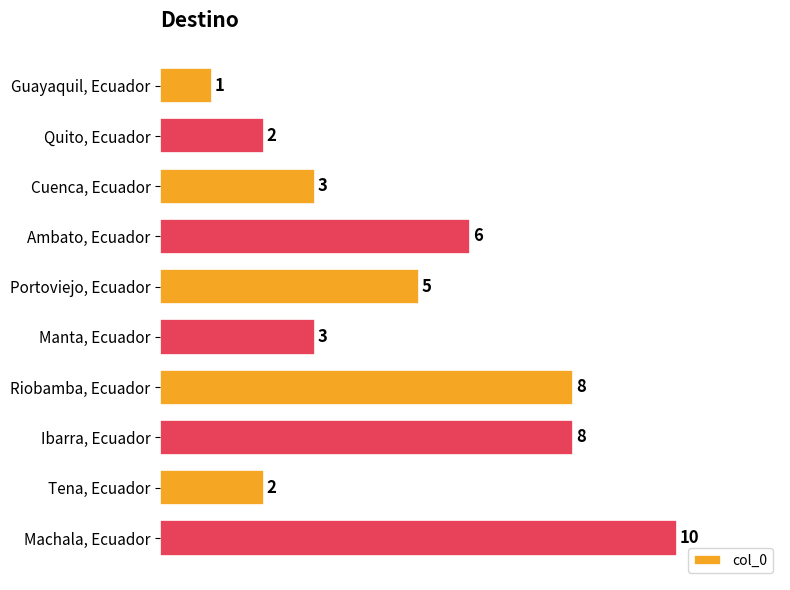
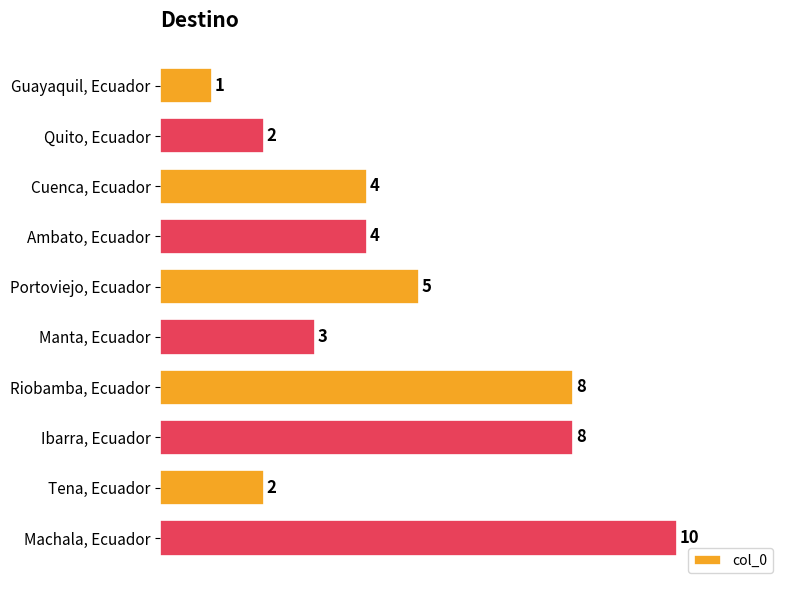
Cuenca, Ecuador: 3 -> 4
Ambato, Ecuador: 6 -> 4
